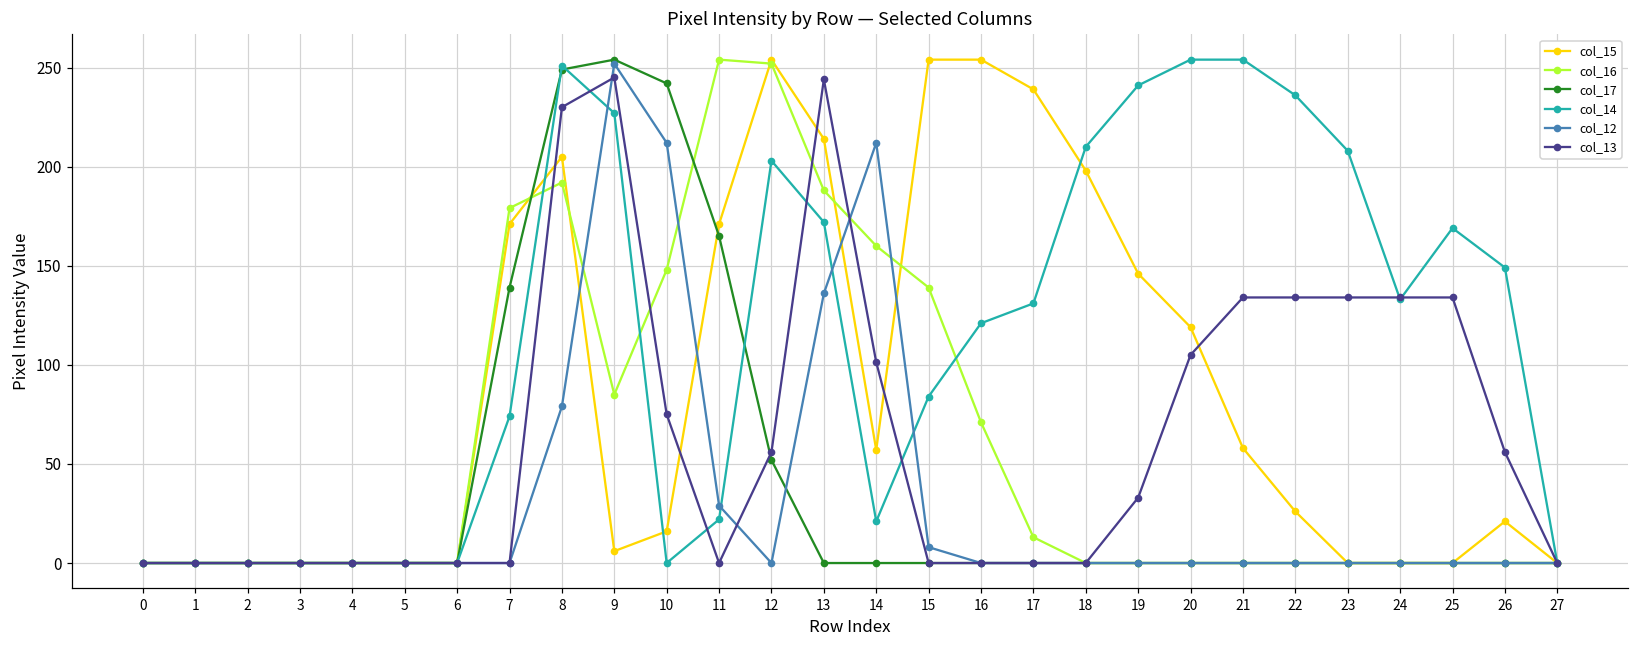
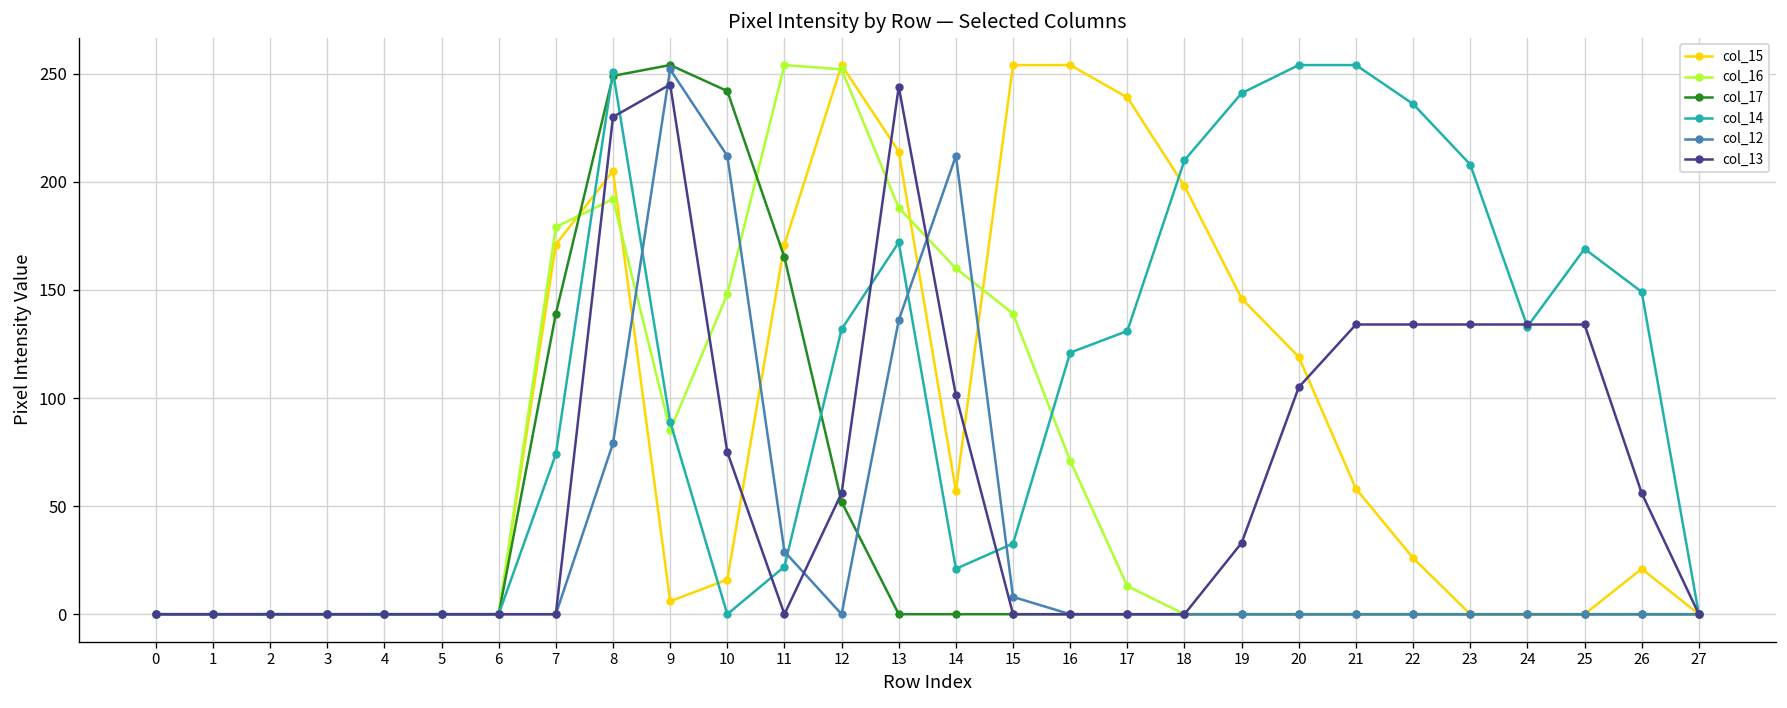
col_14, 9: 227 -> 89
col_14, 12: 203 -> 132
col_14, 15: 84 -> 33
